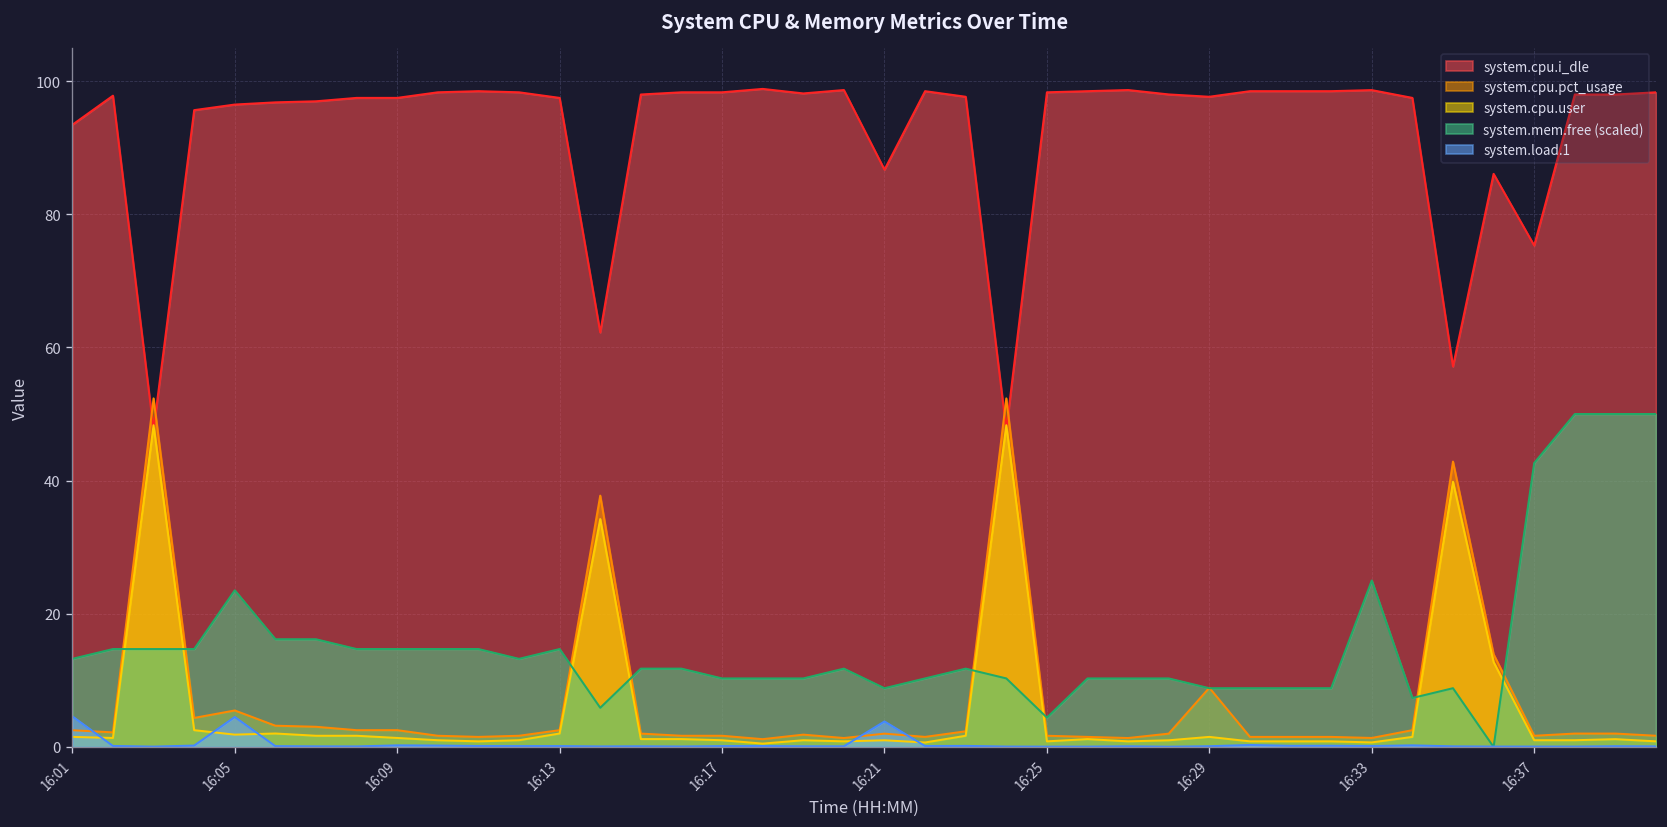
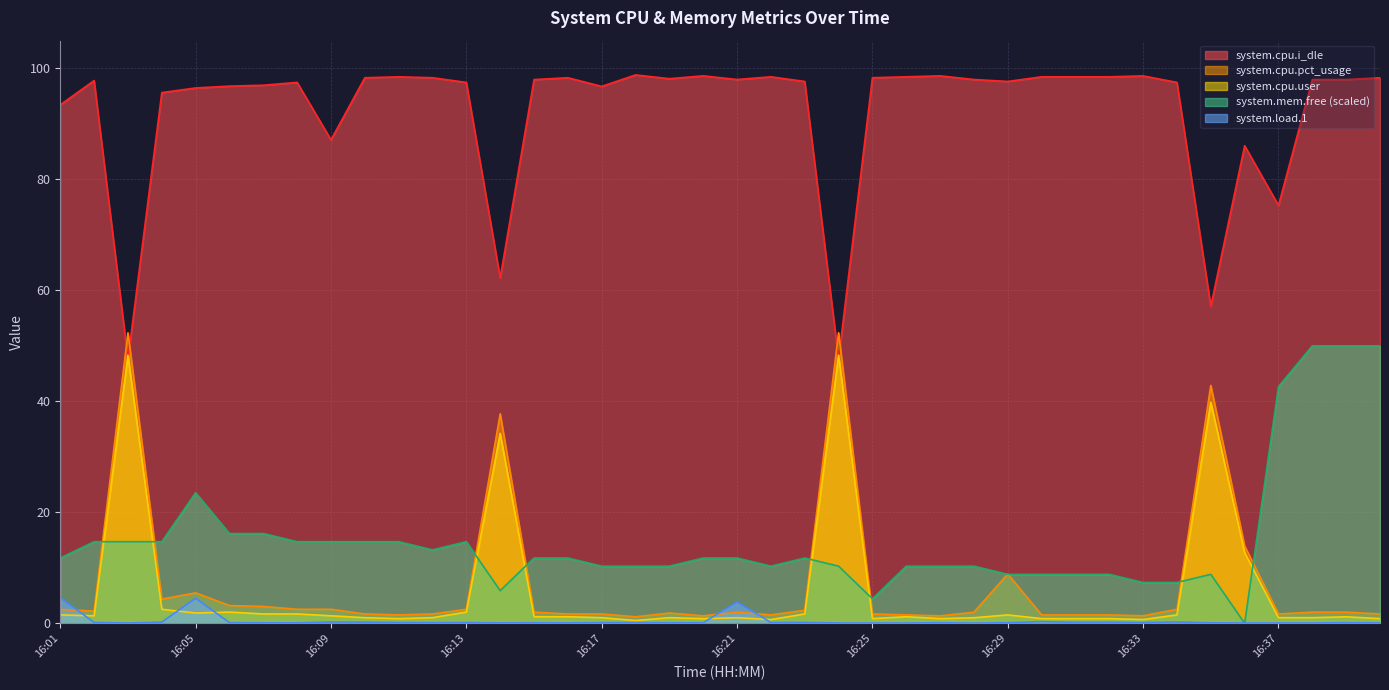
system.mem.free (scaled), 16:01: 13 -> 12
system.cpu.i_dle, 16:09: 97 -> 87
system.cpu.i_dle, 16:17: 98 -> 97
system.cpu.i_dle, 16:21: 87 -> 98
system.mem.free (scaled), 16:21: 9 -> 12
system.mem.free (scaled), 16:33: 25 -> 7
